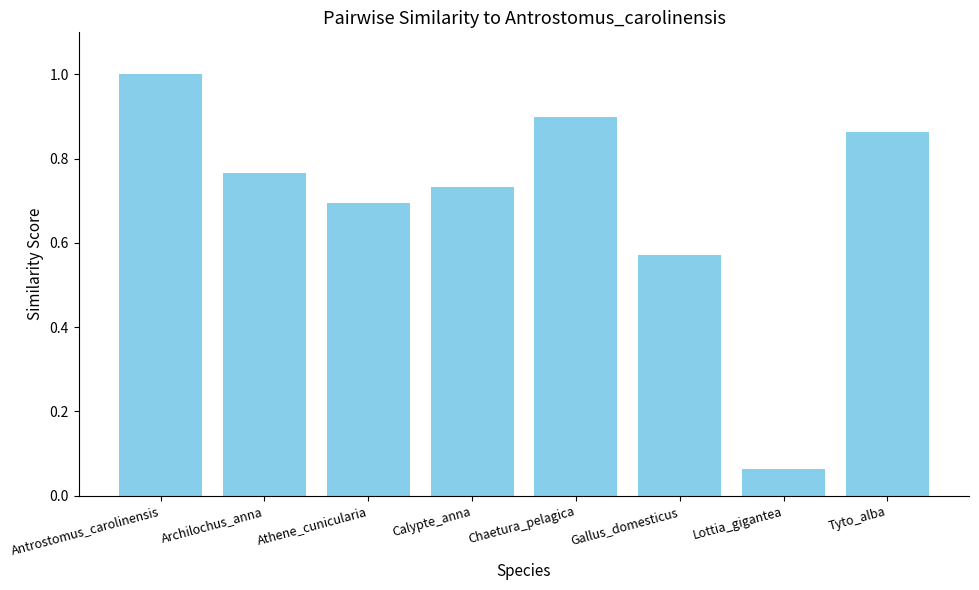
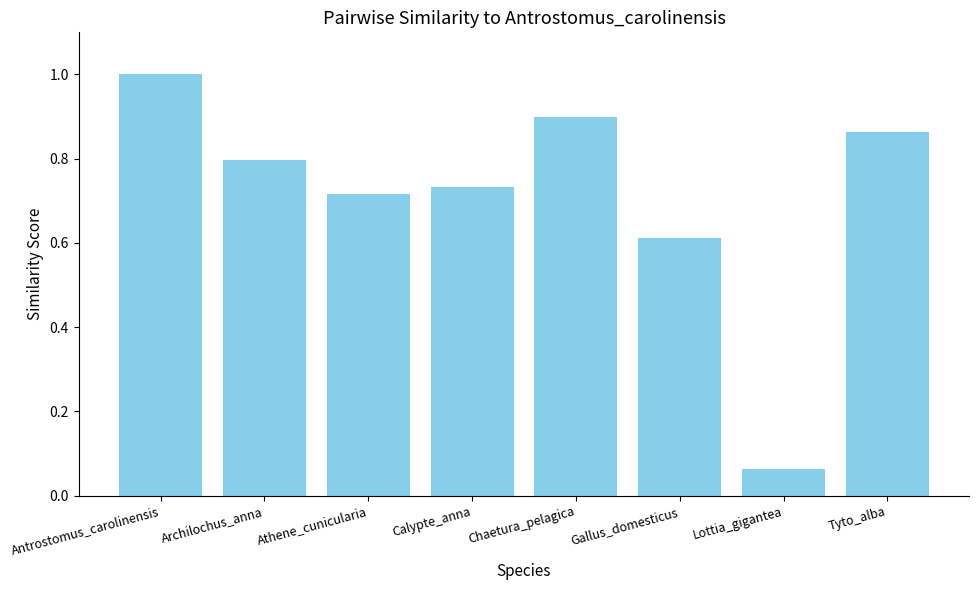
Archilochus_anna: 0.77 -> 0.80
Athene_cunicularia: 0.70 -> 0.72
Gallus_domesticus: 0.57 -> 0.61
